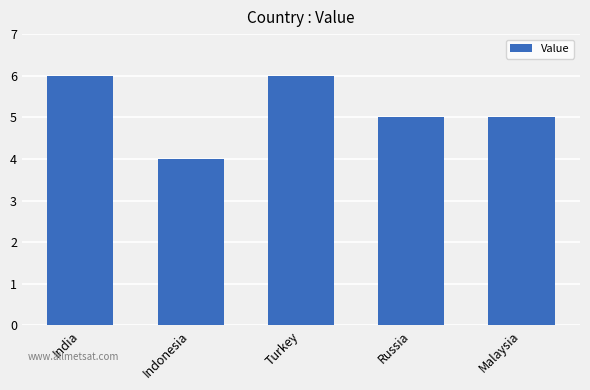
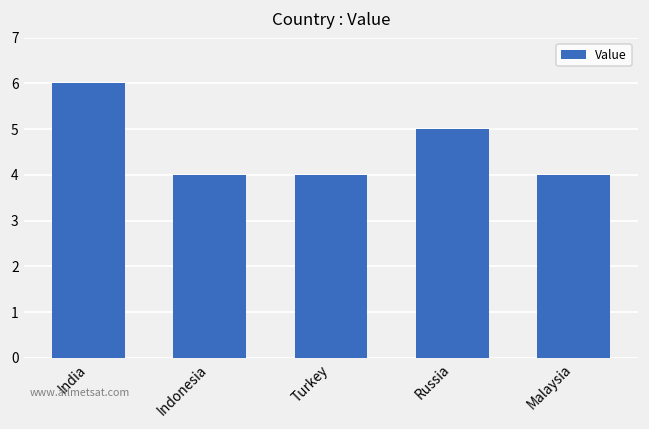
Turkey: 6 -> 4
Malaysia: 5 -> 4
